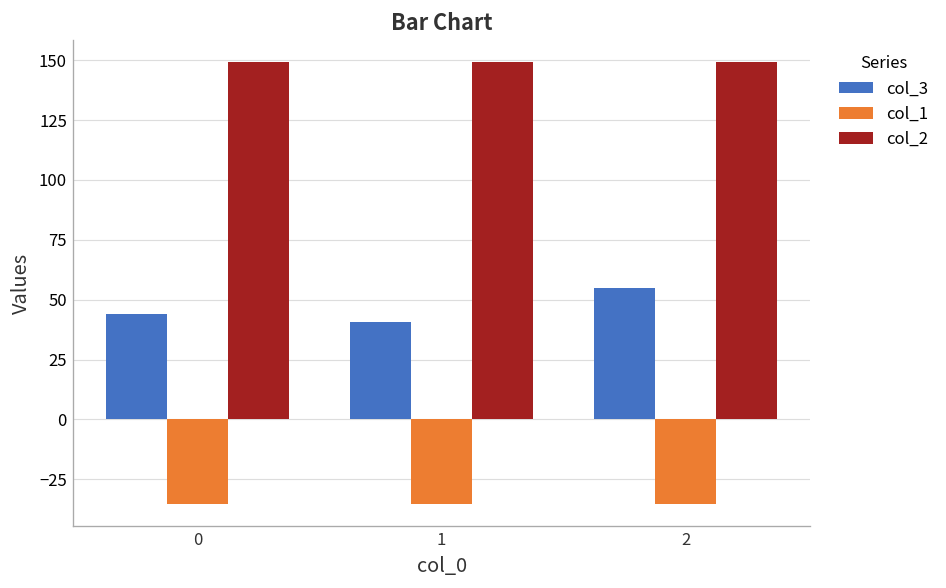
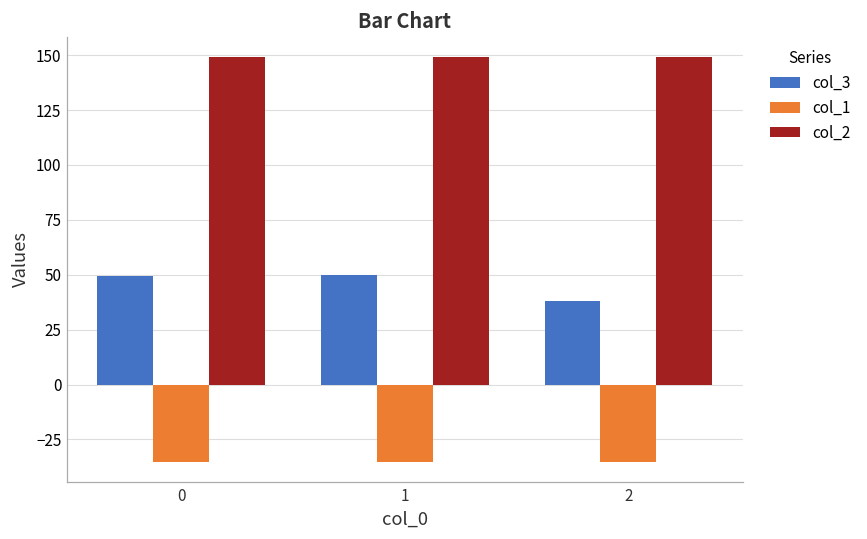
col_3, 0: 44 -> 49
col_3, 1: 41 -> 50
col_3, 2: 55 -> 38
